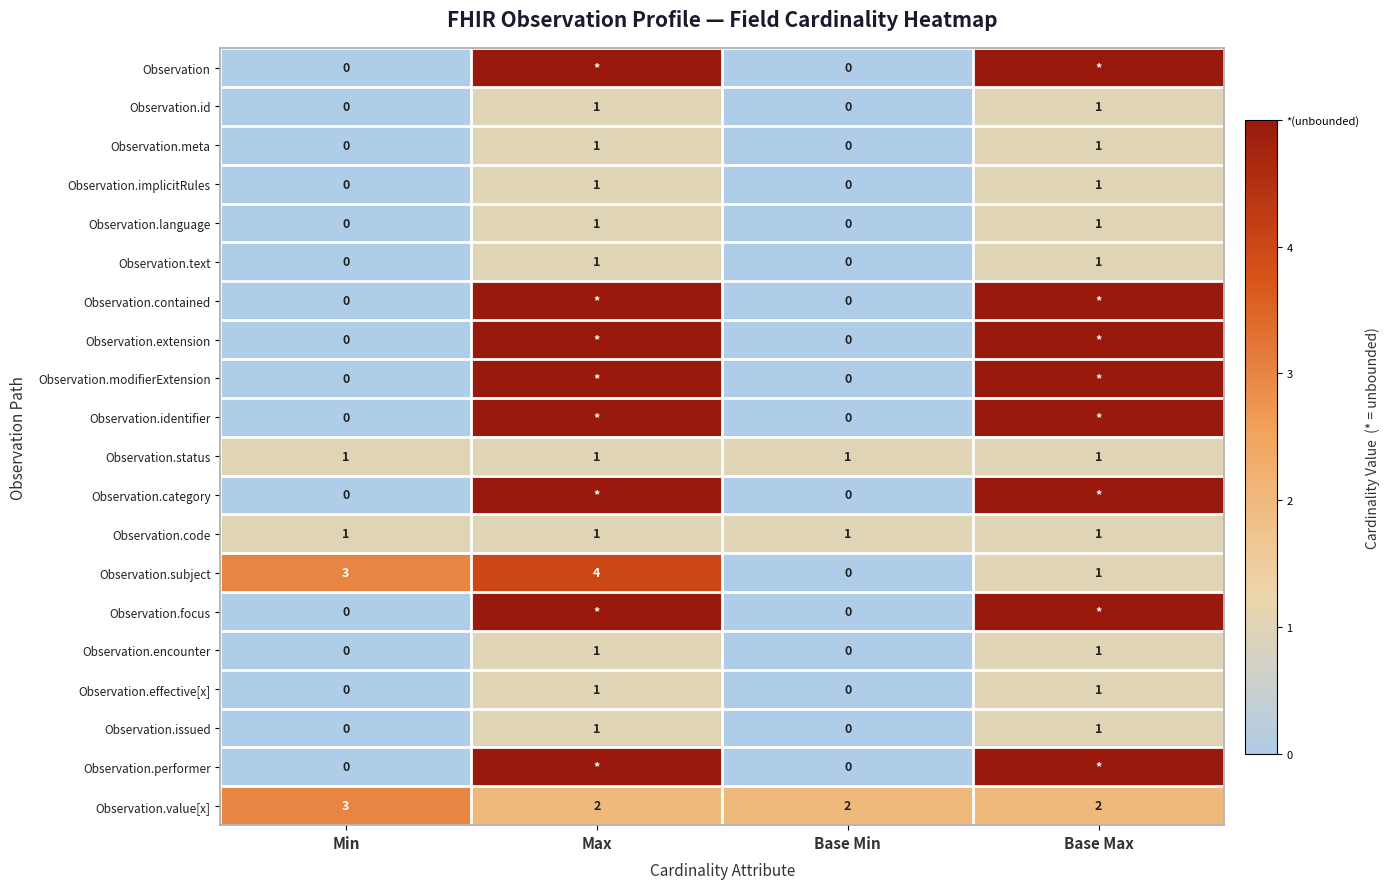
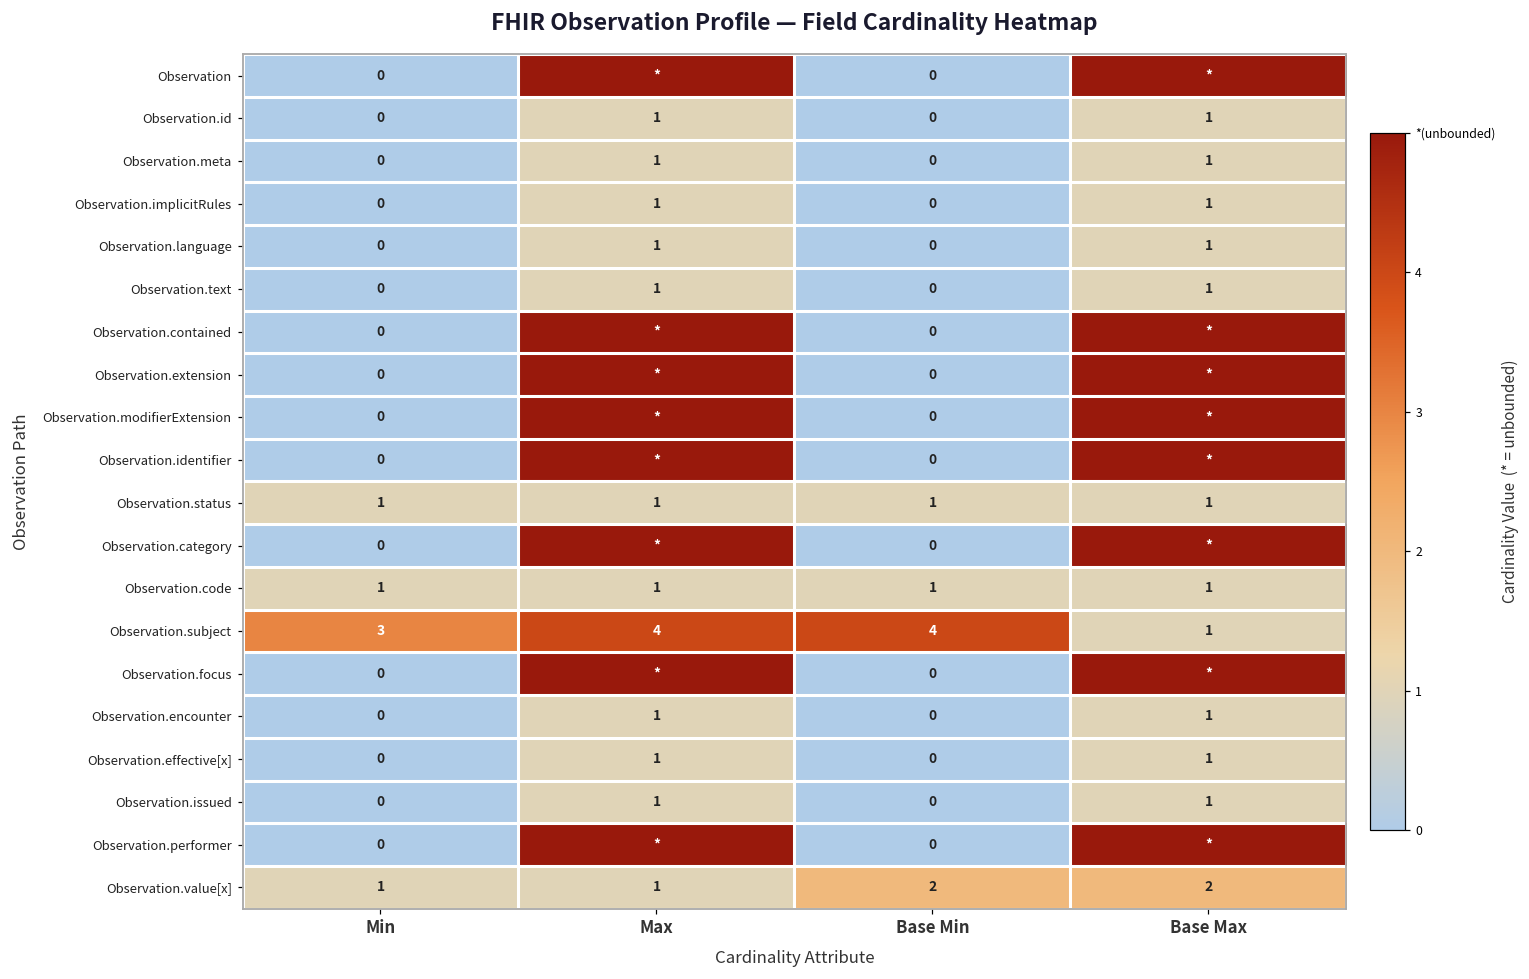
Observation.subject, Base Min: 0 -> 4
Observation.value[x], Min: 3 -> 1
Observation.value[x], Max: 2 -> 1
